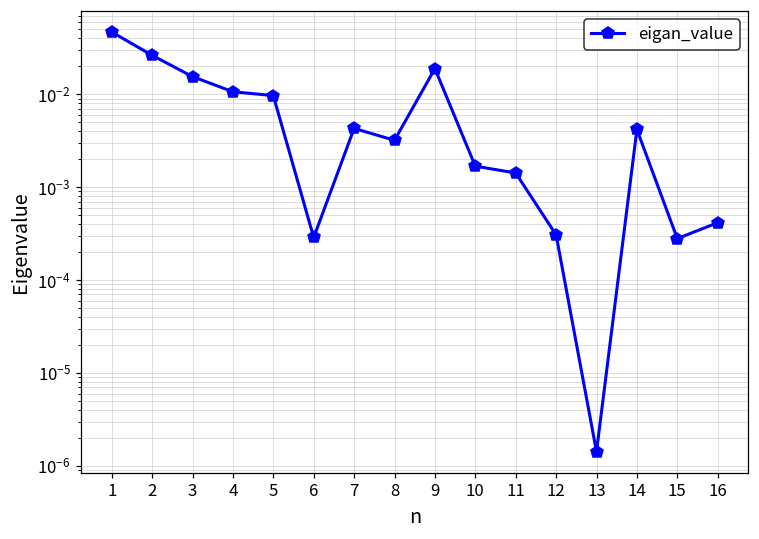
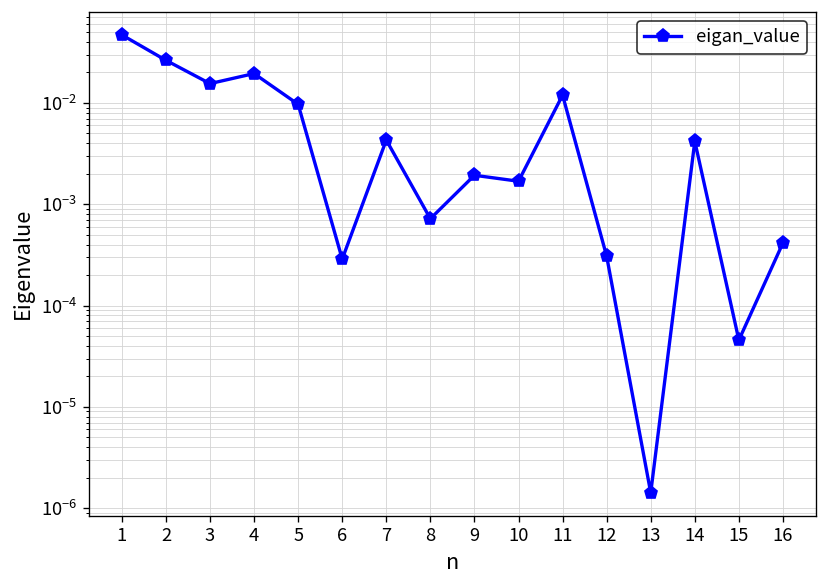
4: 0.011 -> 0.019
8: 0.0032 -> 0.0007
9: 0.019 -> 0.0019
11: 0.0014 -> 0.012
15: 0.00028 -> 0.00005
